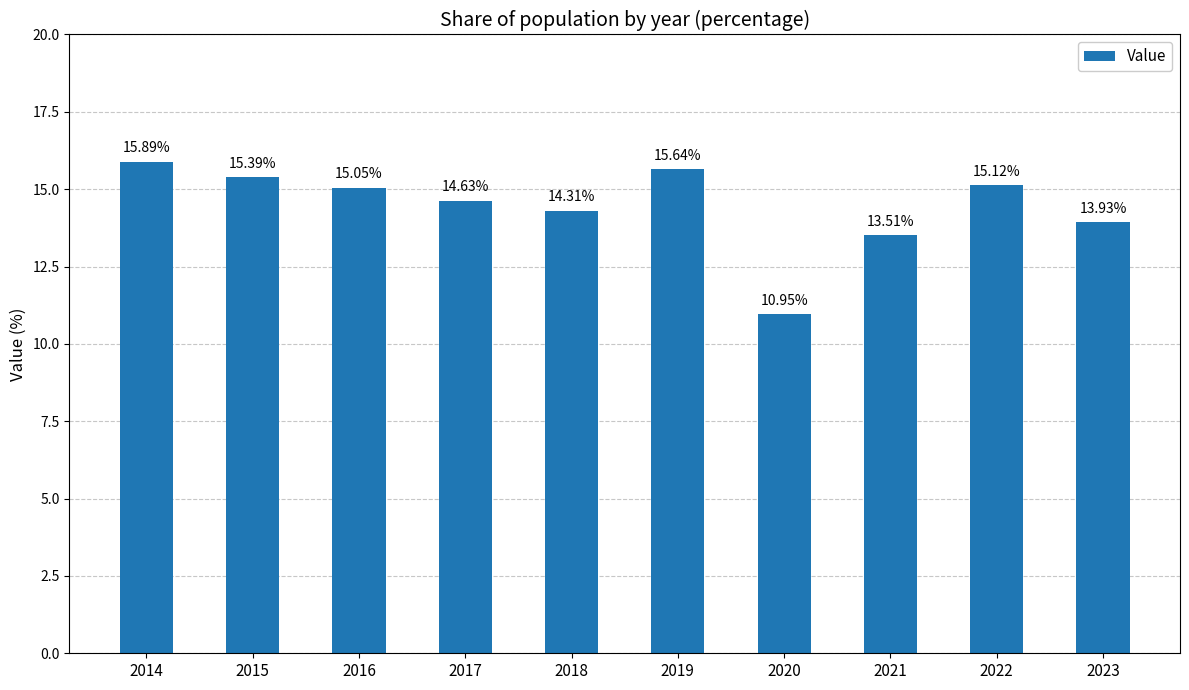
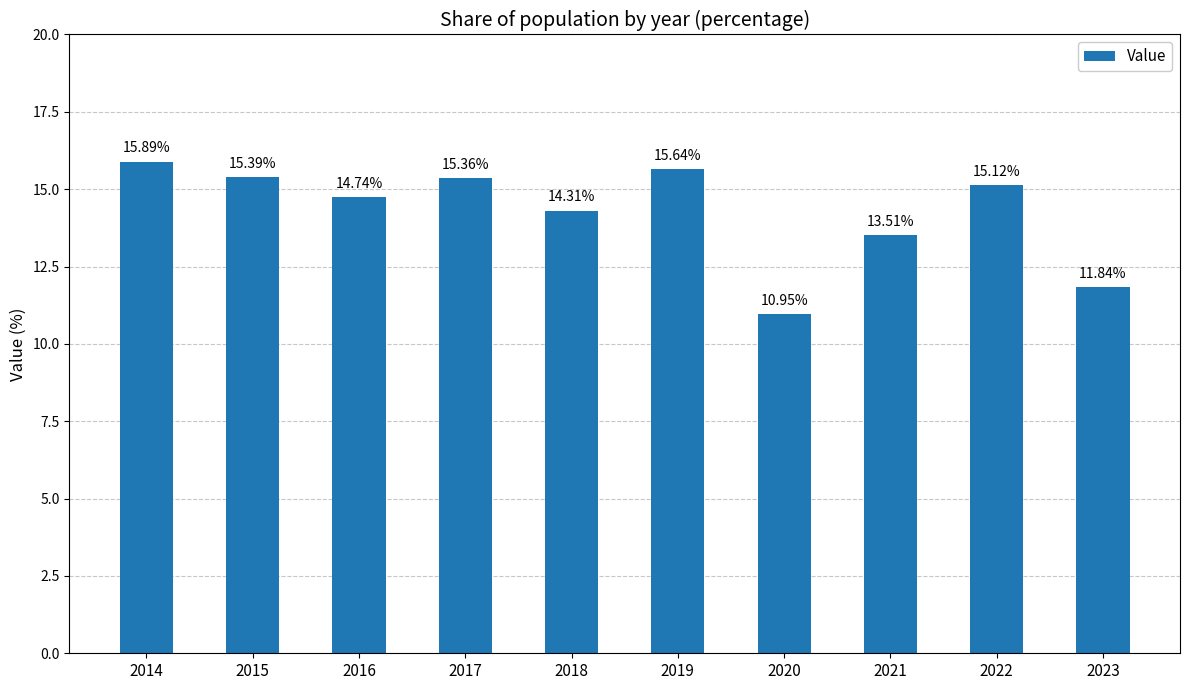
2016: 15.05% -> 14.74%
2017: 14.63% -> 15.36%
2023: 13.93% -> 11.84%
